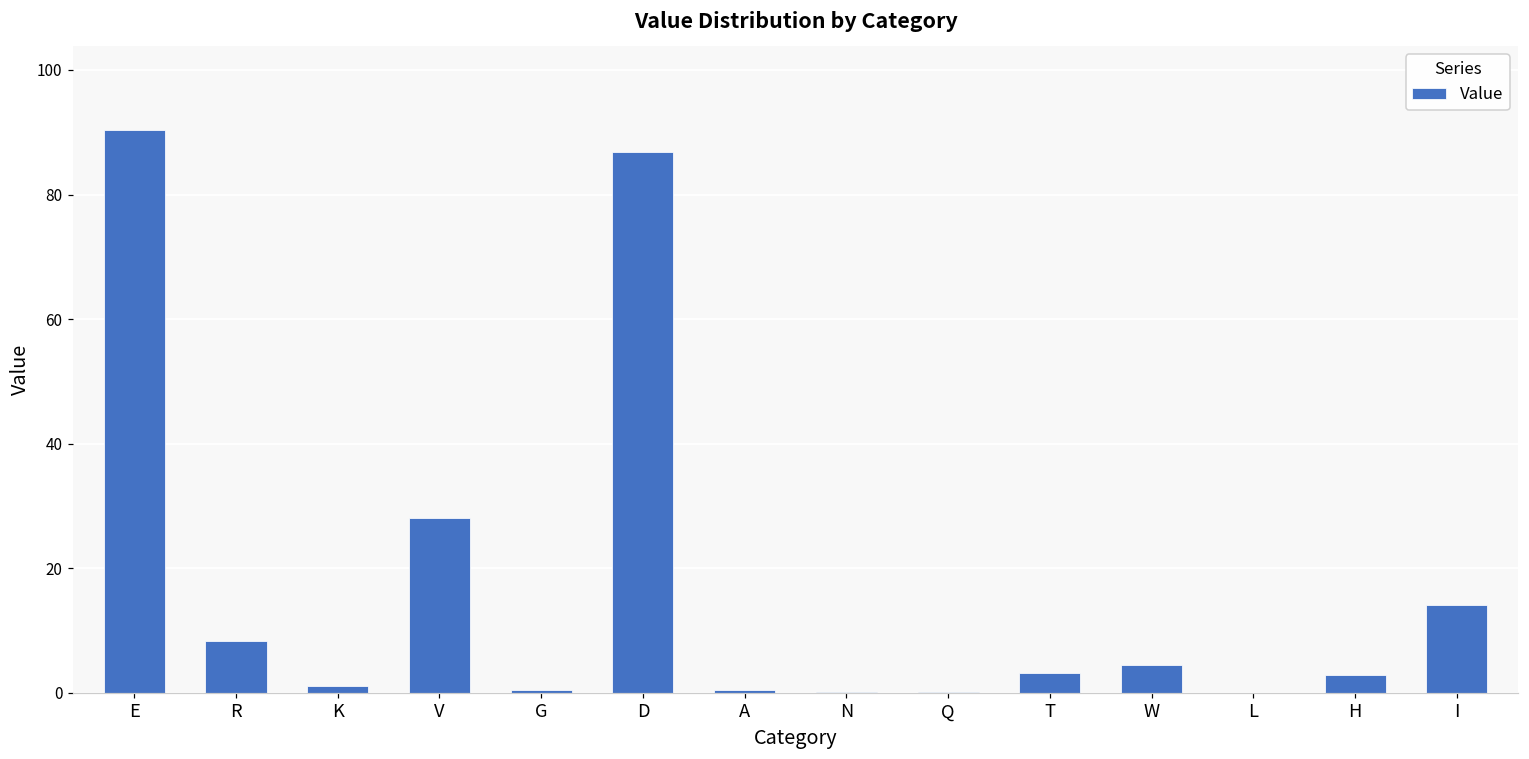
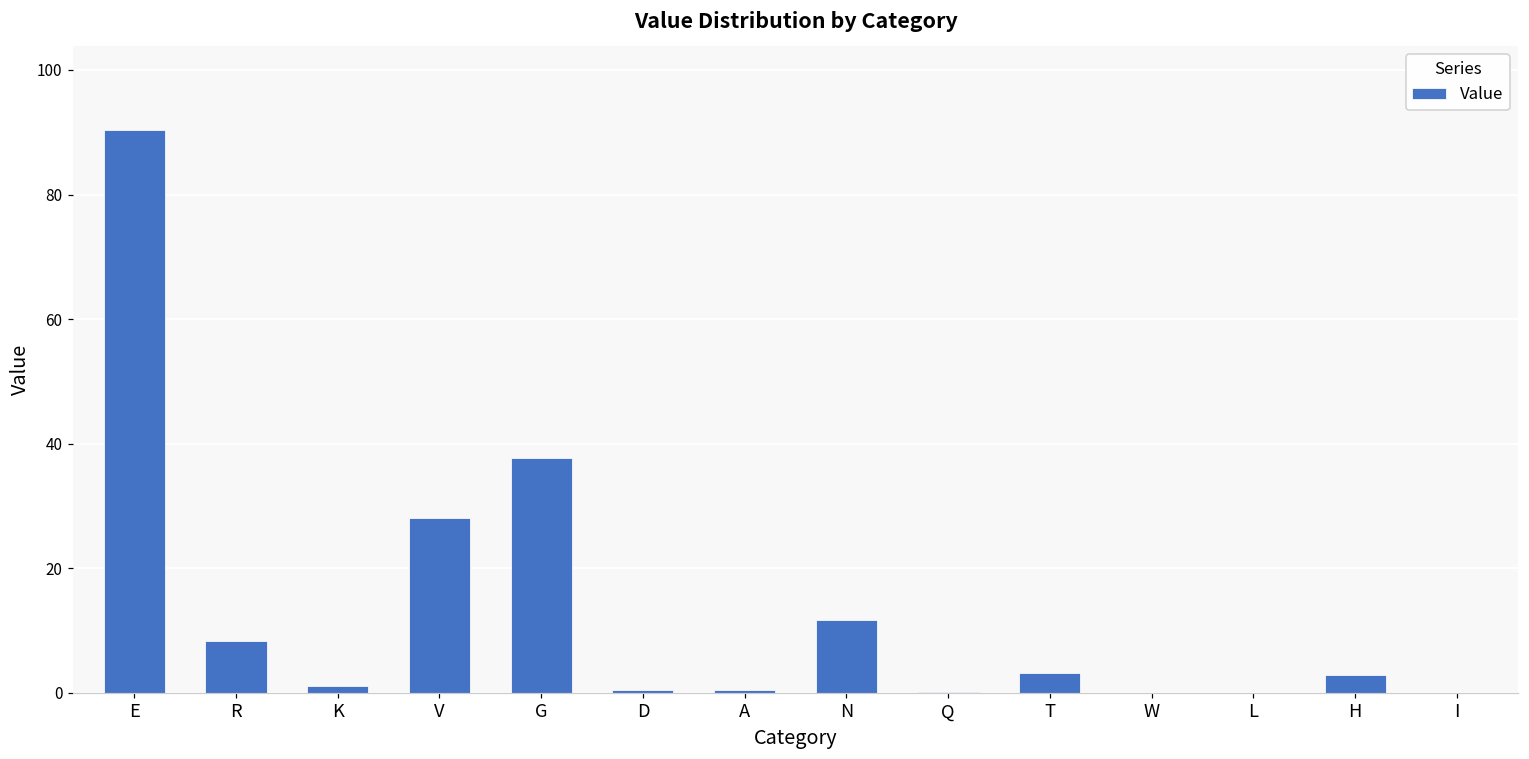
G: 1 -> 38
D: 87 -> 0
N: 0 -> 12
W: 4 -> 0
I: 14 -> 0
